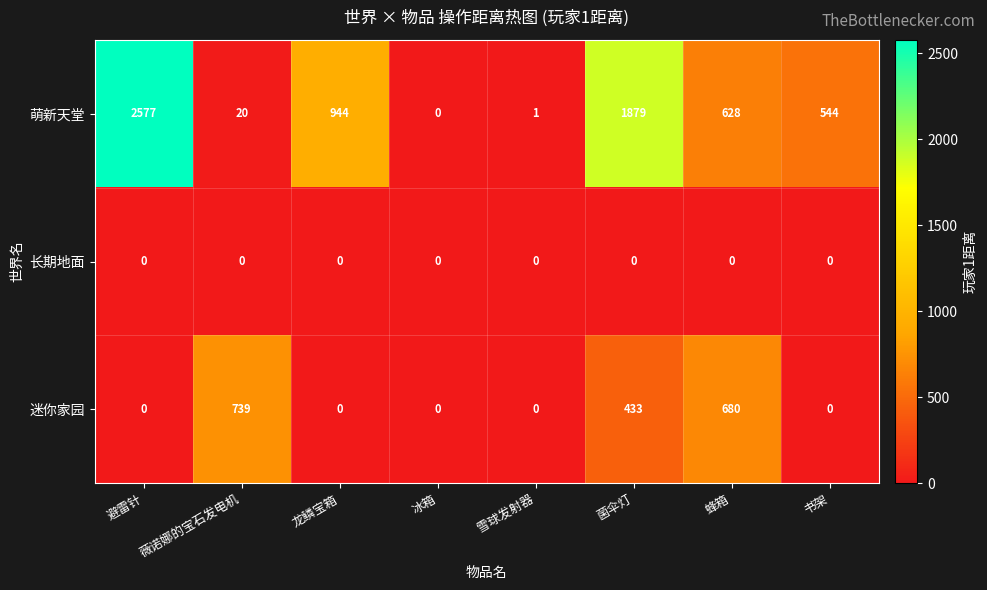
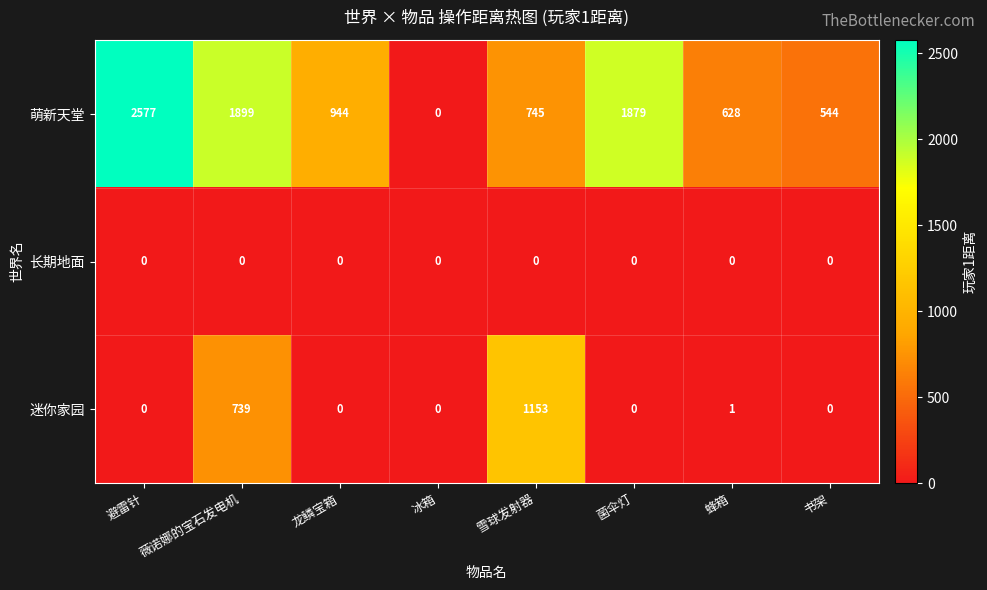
萌新天堂, 薇诺娜的宝石发电机: 20 -> 1899
萌新天堂, 雪球发射器: 1 -> 745
迷你家园, 雪球发射器: 0 -> 1153
迷你家园, 菌伞灯: 433 -> 0
迷你家园, 蜂箱: 680 -> 1
